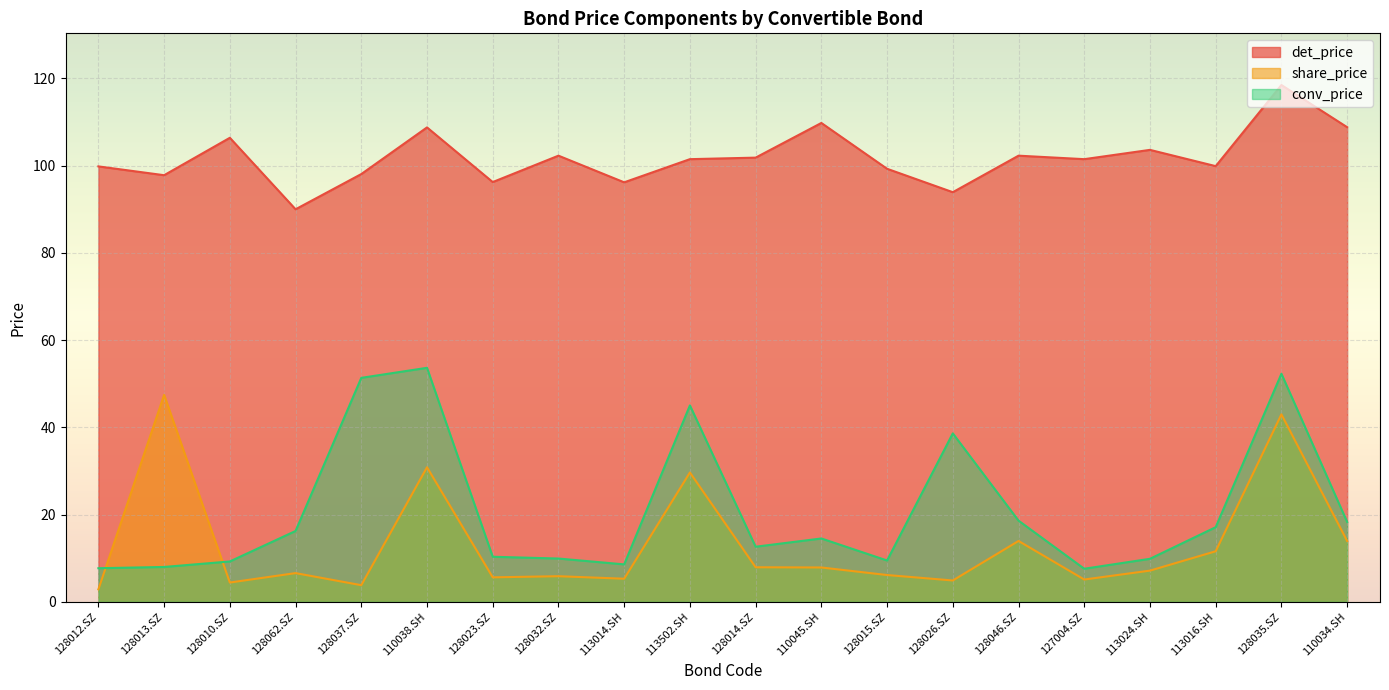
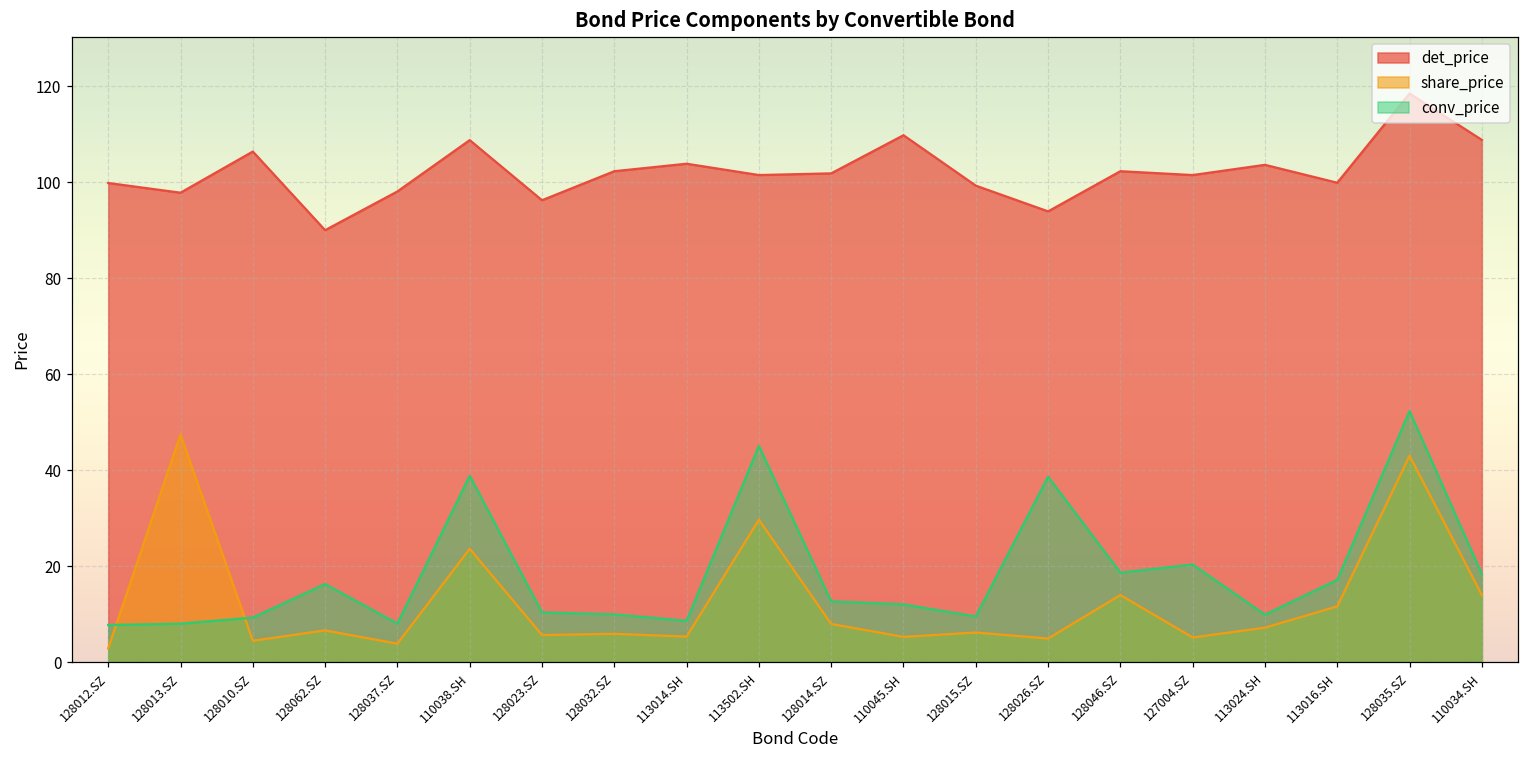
conv_price, 128037.SZ: 51 -> 8
share_price, 110038.SH: 31 -> 24
conv_price, 110038.SH: 54 -> 39
det_price, 113014.SH: 96 -> 104
share_price, 110045.SH: 8 -> 5
conv_price, 110045.SH: 15 -> 12
conv_price, 127004.SZ: 8 -> 20
